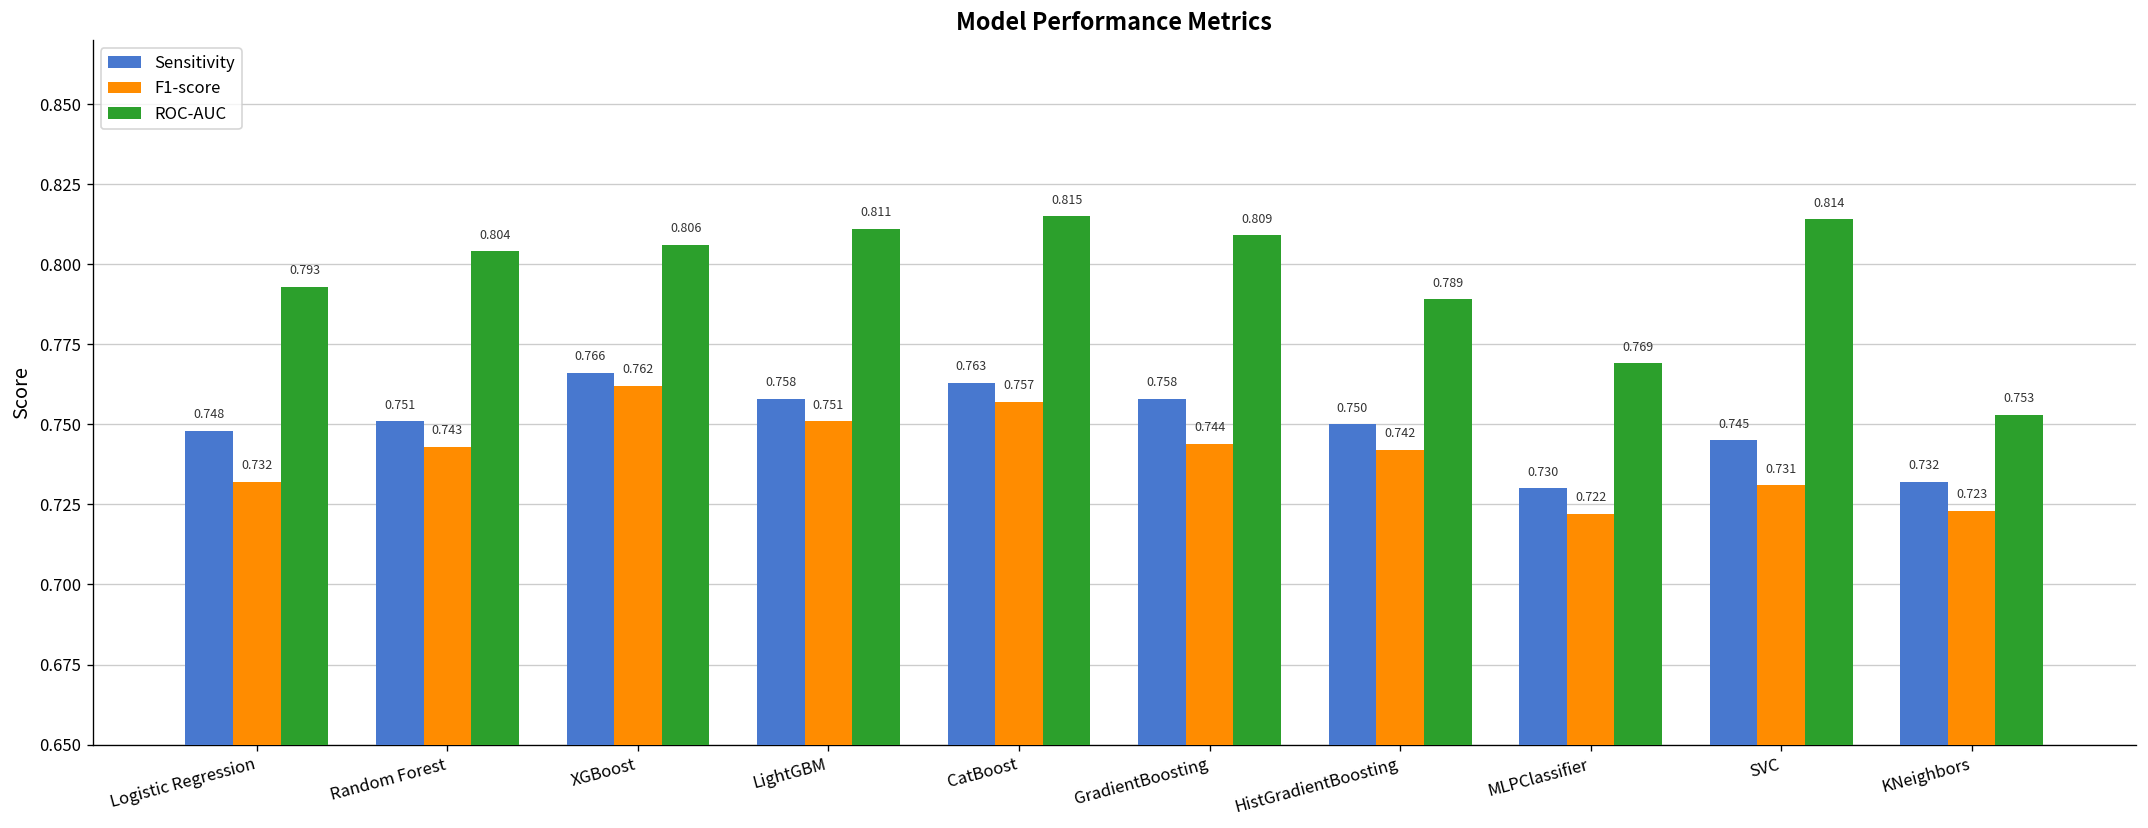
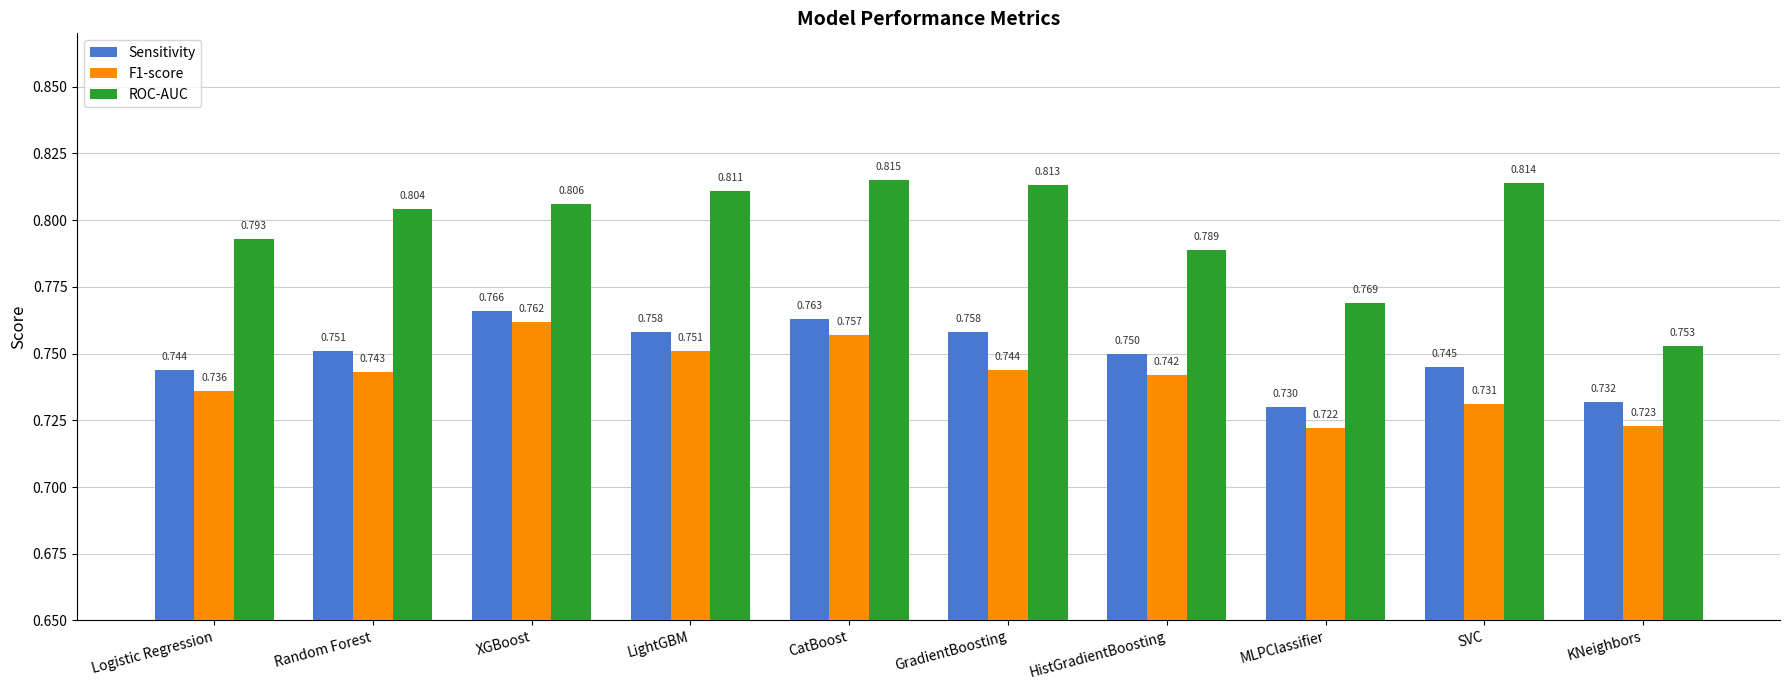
Sensitivity, Logistic Regression: 0.748 -> 0.744
F1-score, Logistic Regression: 0.732 -> 0.736
ROC-AUC, GradientBoosting: 0.809 -> 0.813
